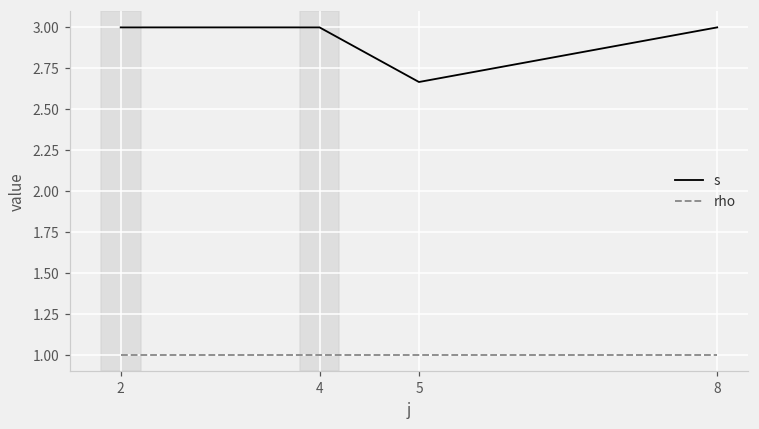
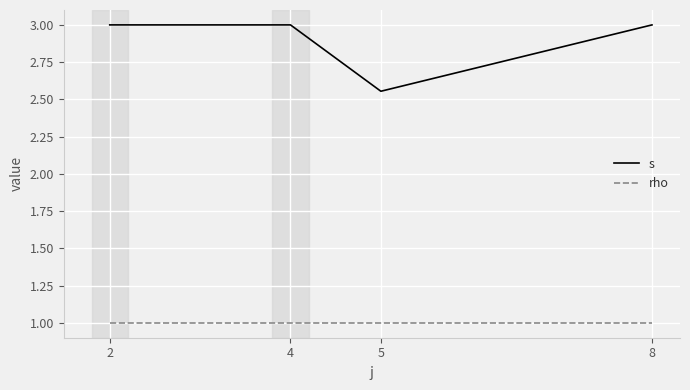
s, 5: 2.67 -> 2.55
